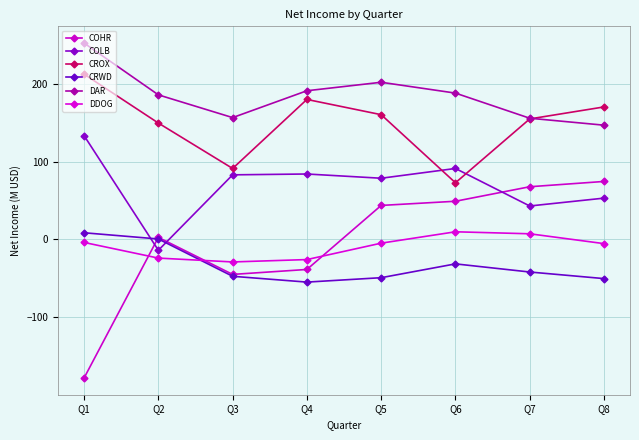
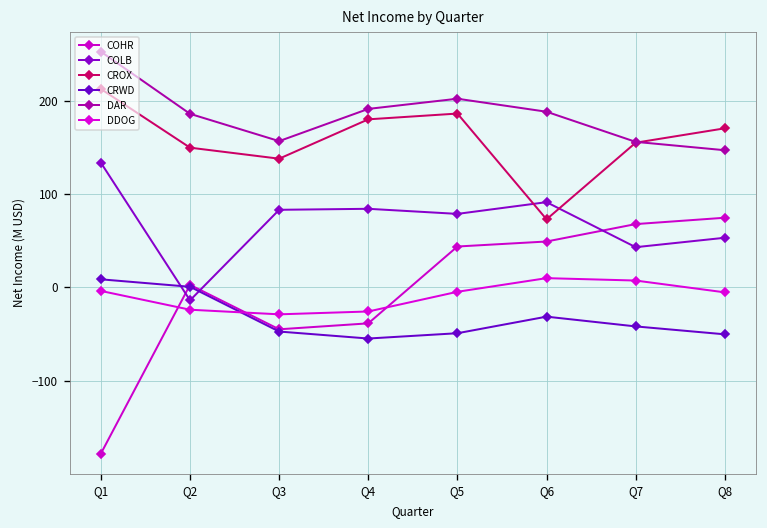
CROX, Q3: 90 -> 140
CROX, Q5: 160 -> 190
